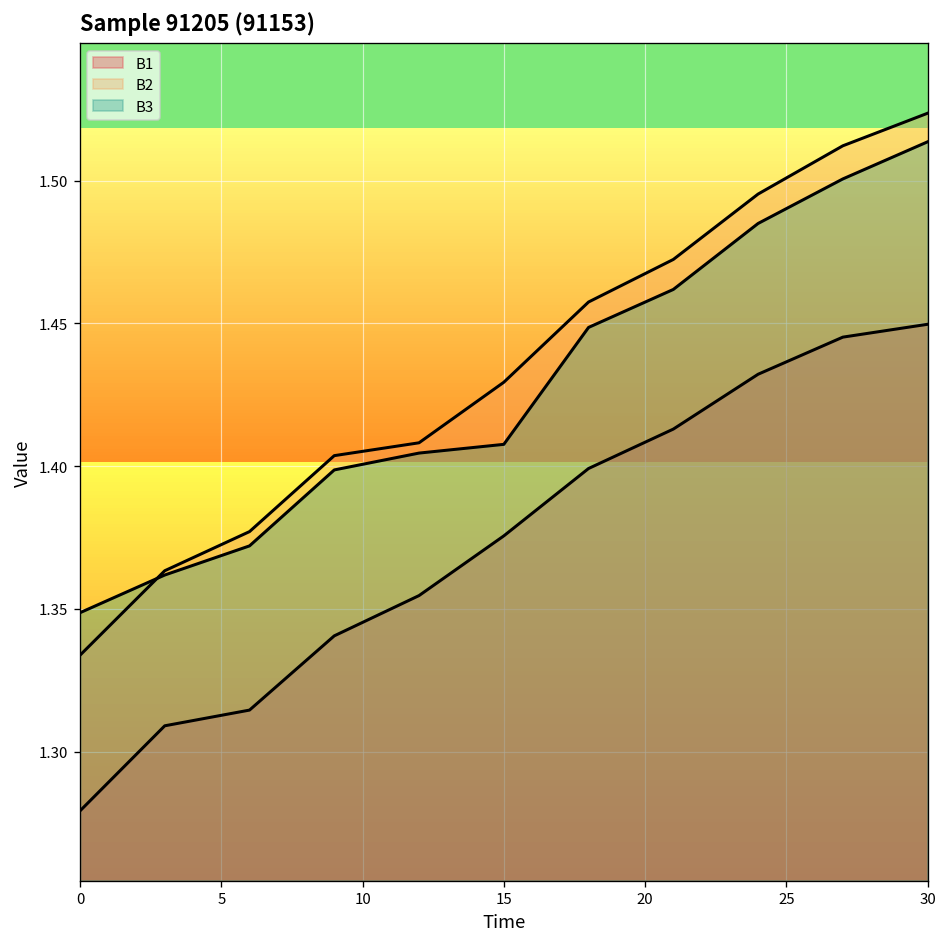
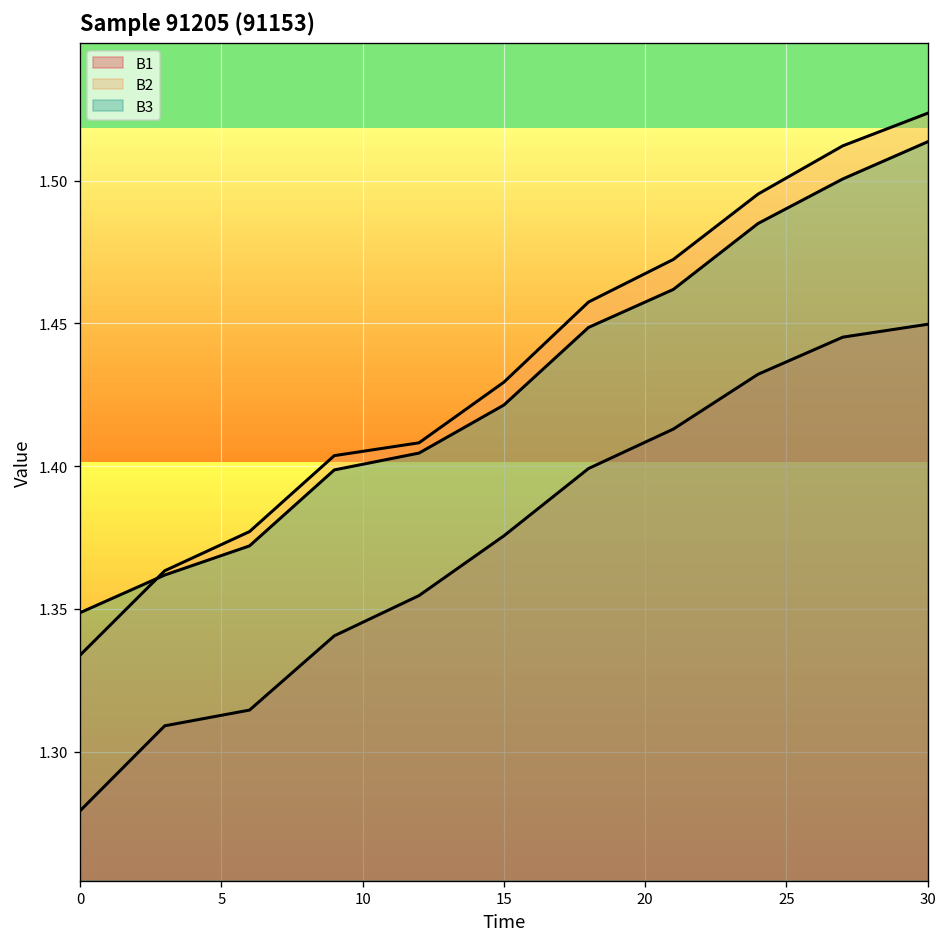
B3, 15: 1.408 -> 1.421
